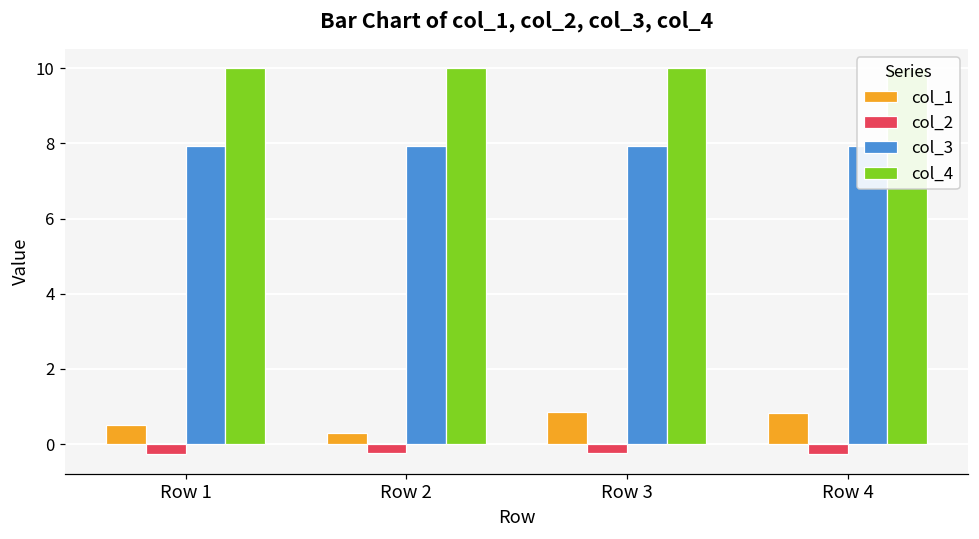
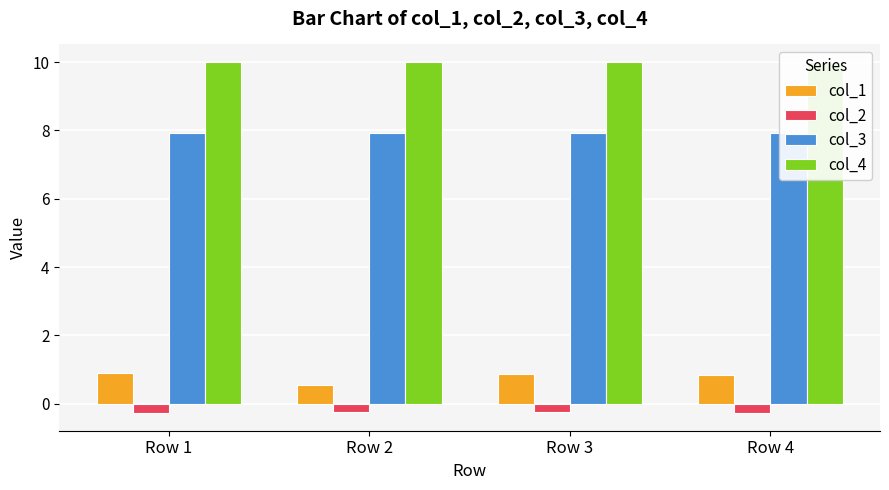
col_1, Row 1: 0.5 -> 0.9
col_1, Row 2: 0.3 -> 0.5
